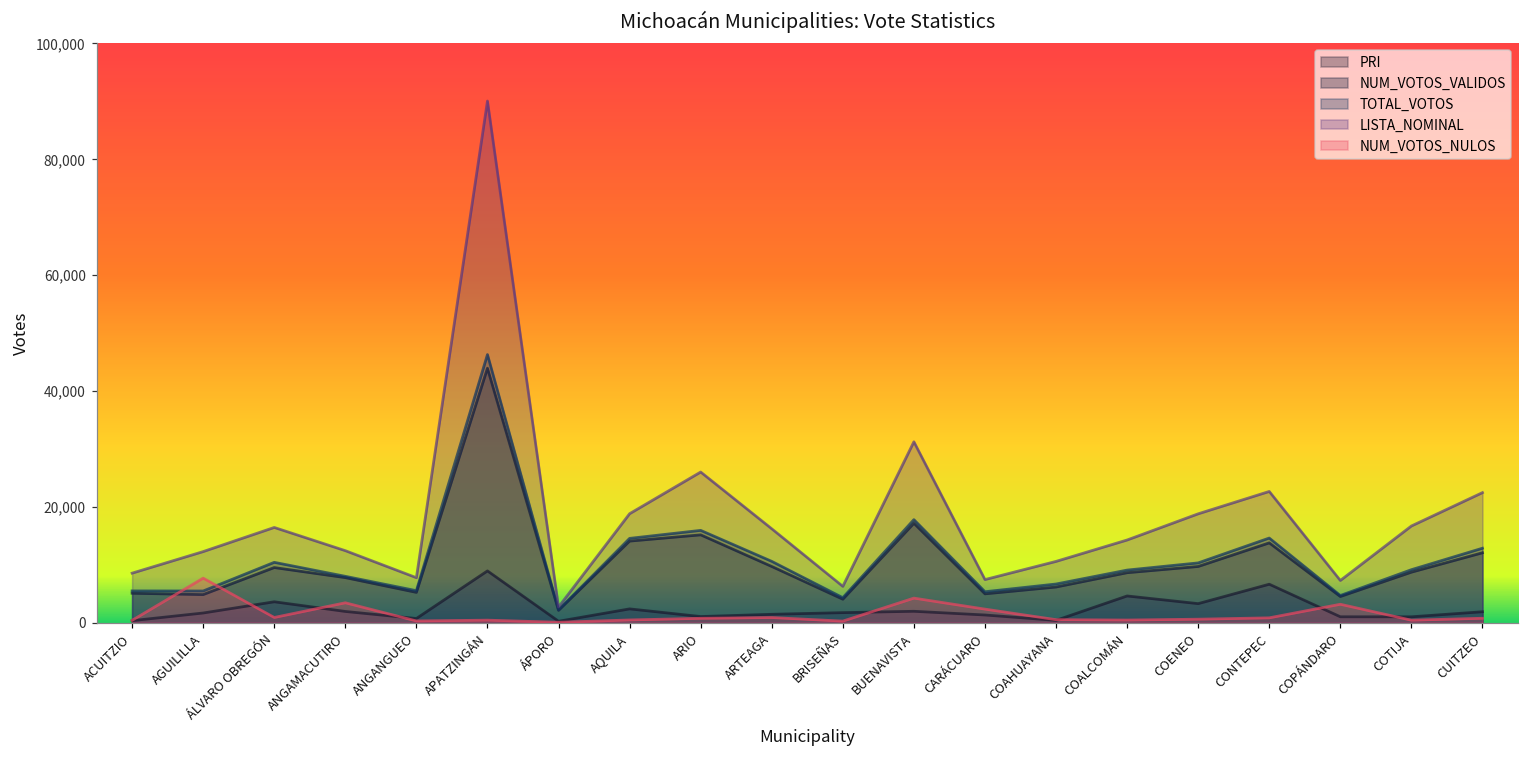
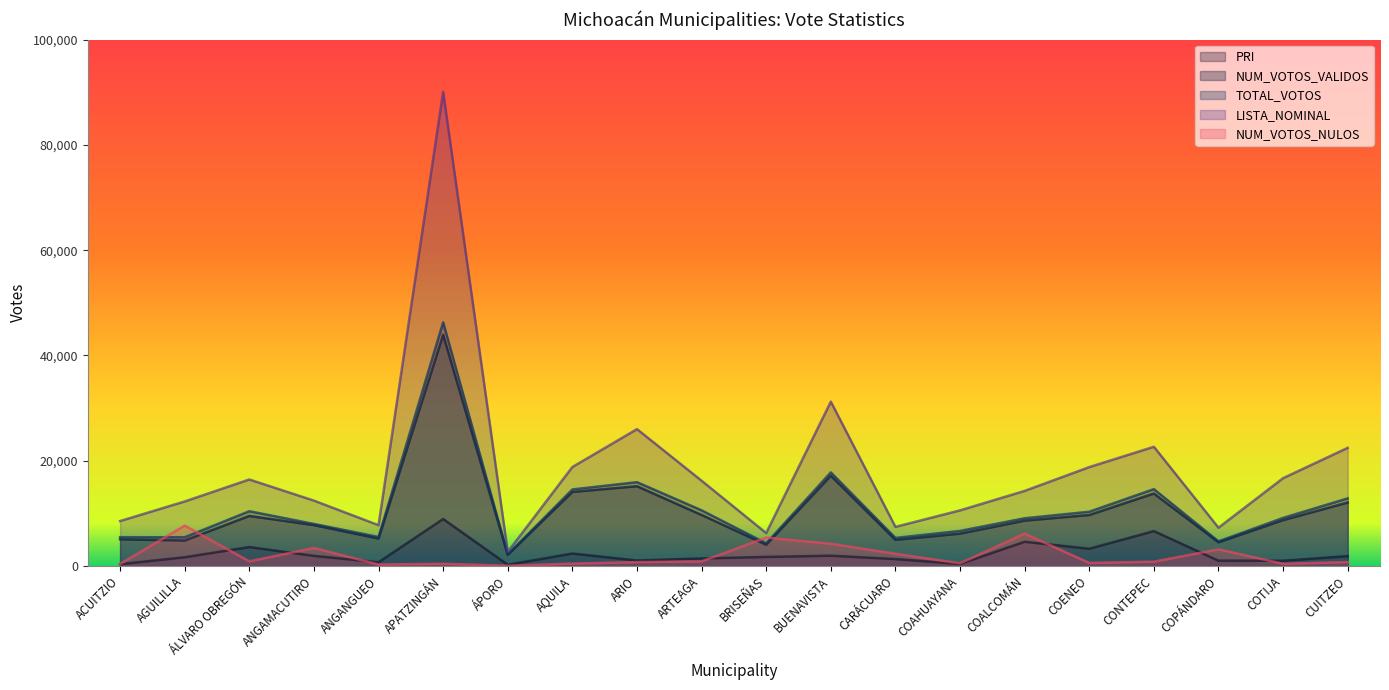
NUM_VOTOS_NULOS, BRISEÑAS: 0 -> 5,000
NUM_VOTOS_NULOS, COALCOMÁN: 0 -> 6,000
